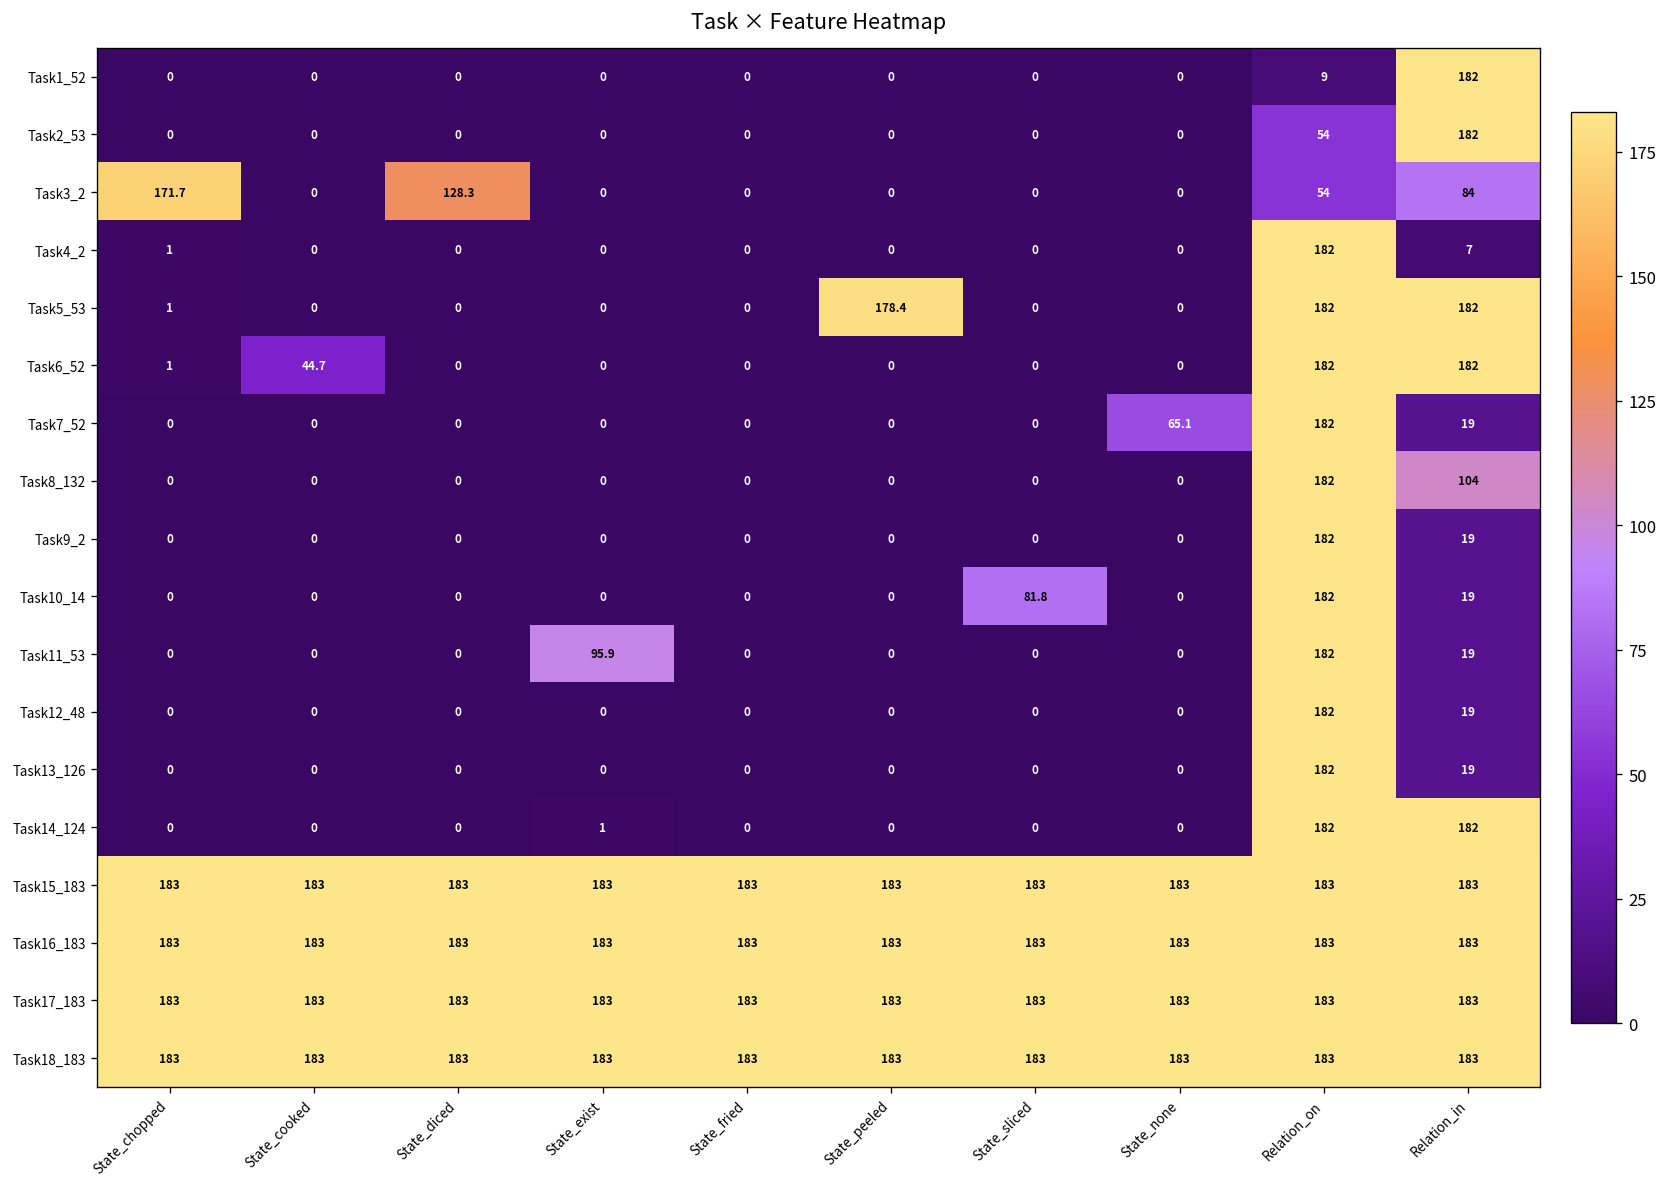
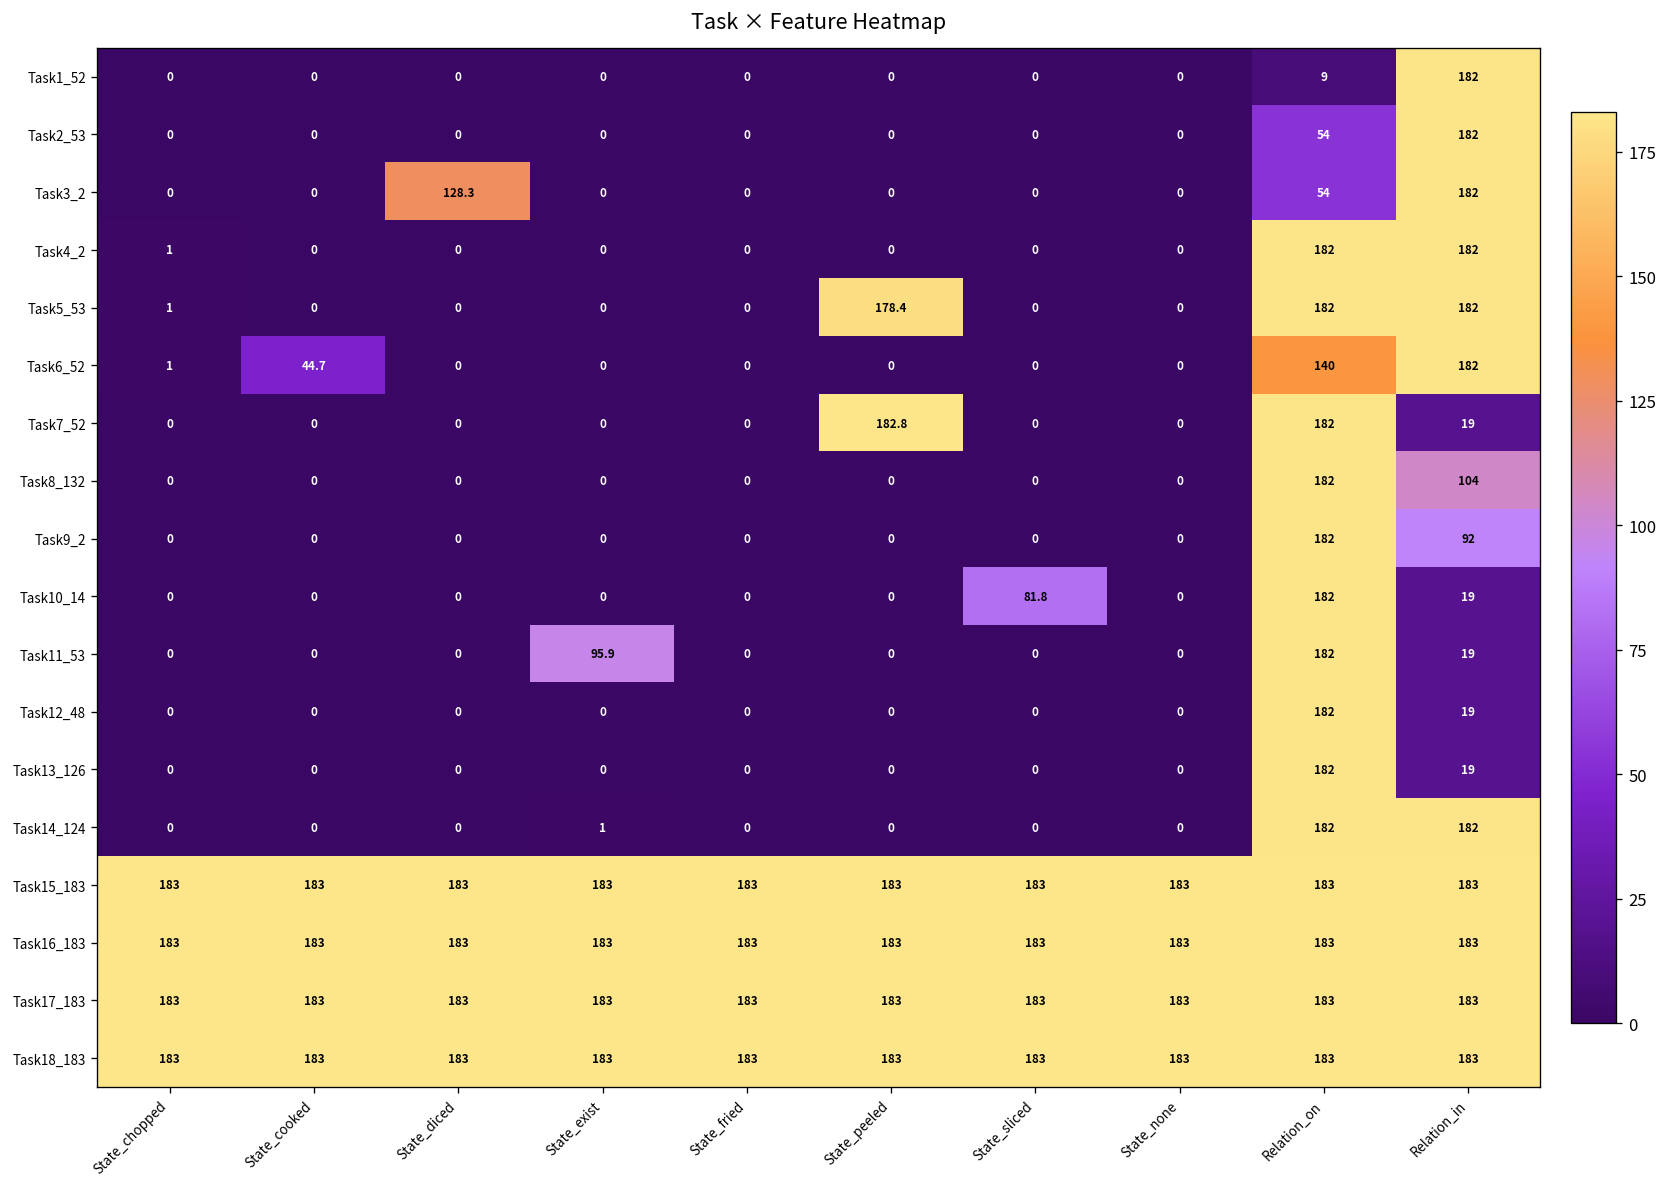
Task3_2, State_chopped: 171.7 -> 0
Task3_2, Relation_in: 84 -> 182
Task4_2, Relation_in: 7 -> 182
Task6_52, Relation_on: 182 -> 140
Task7_52, State_peeled: 0 -> 182.8
Task7_52, State_none: 65.1 -> 0
Task9_2, Relation_in: 19 -> 92
